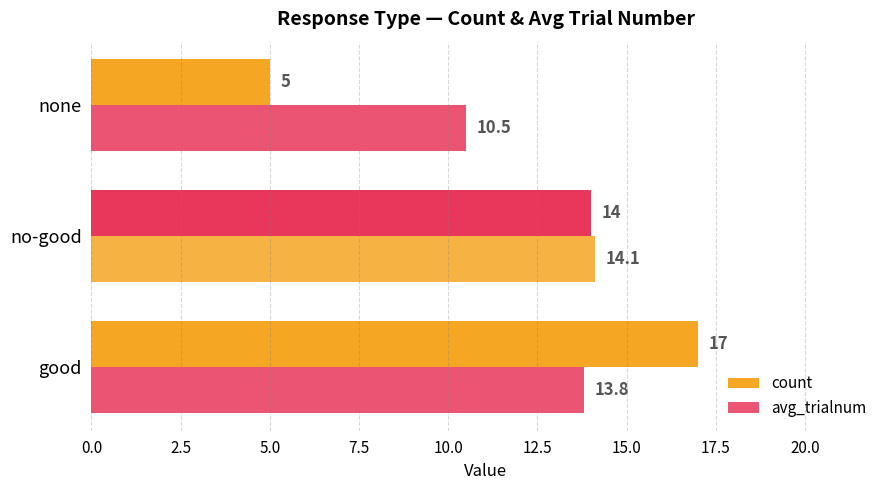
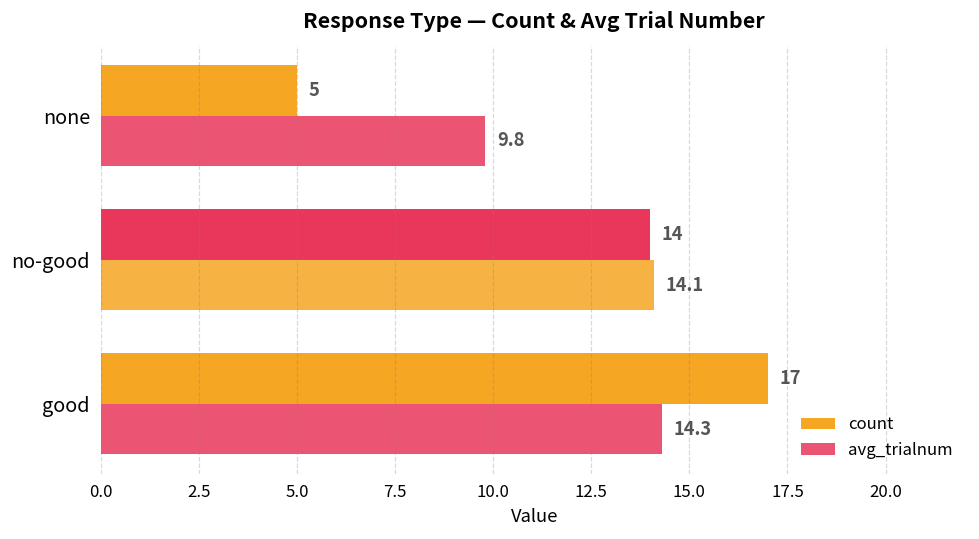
avg_trialnum, none: 10.5 -> 9.8
avg_trialnum, good: 13.8 -> 14.3
